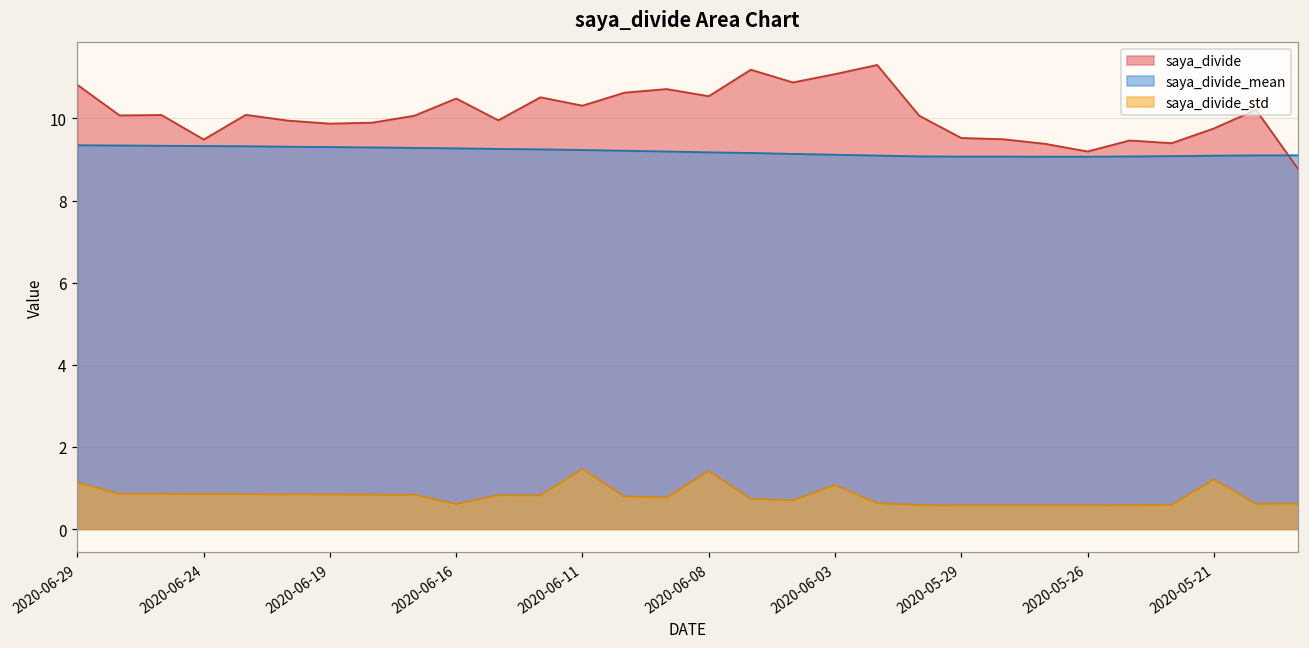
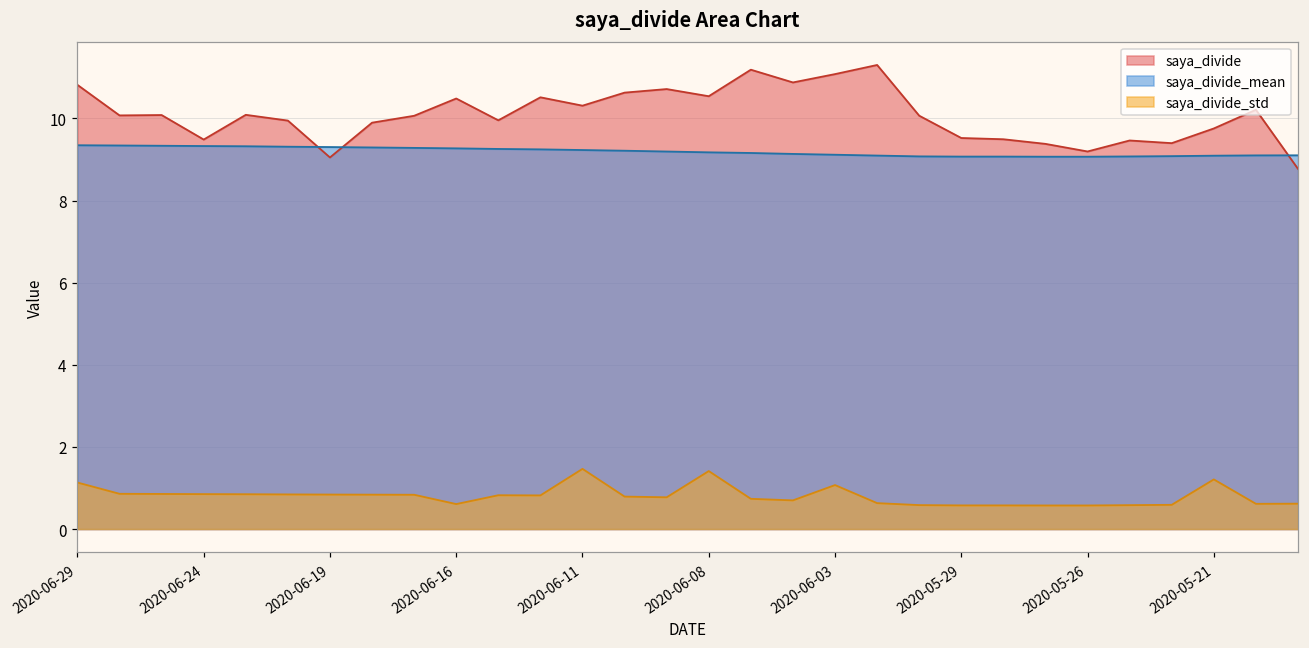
saya_divide, 2020-06-19: 9.9 -> 9.1
